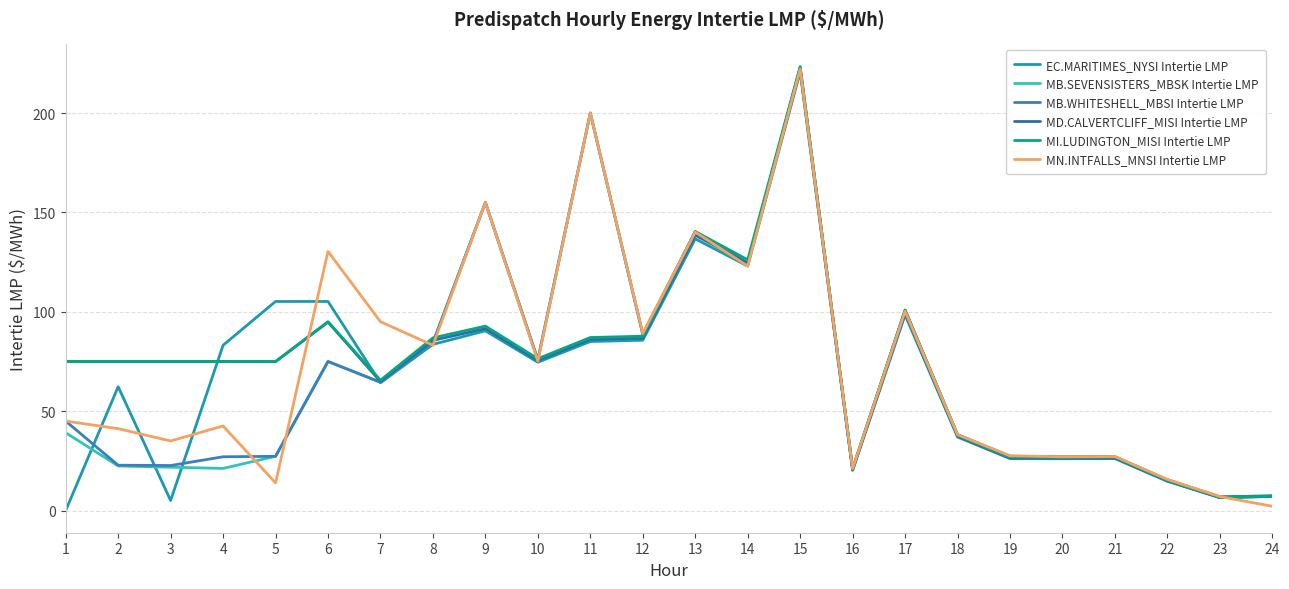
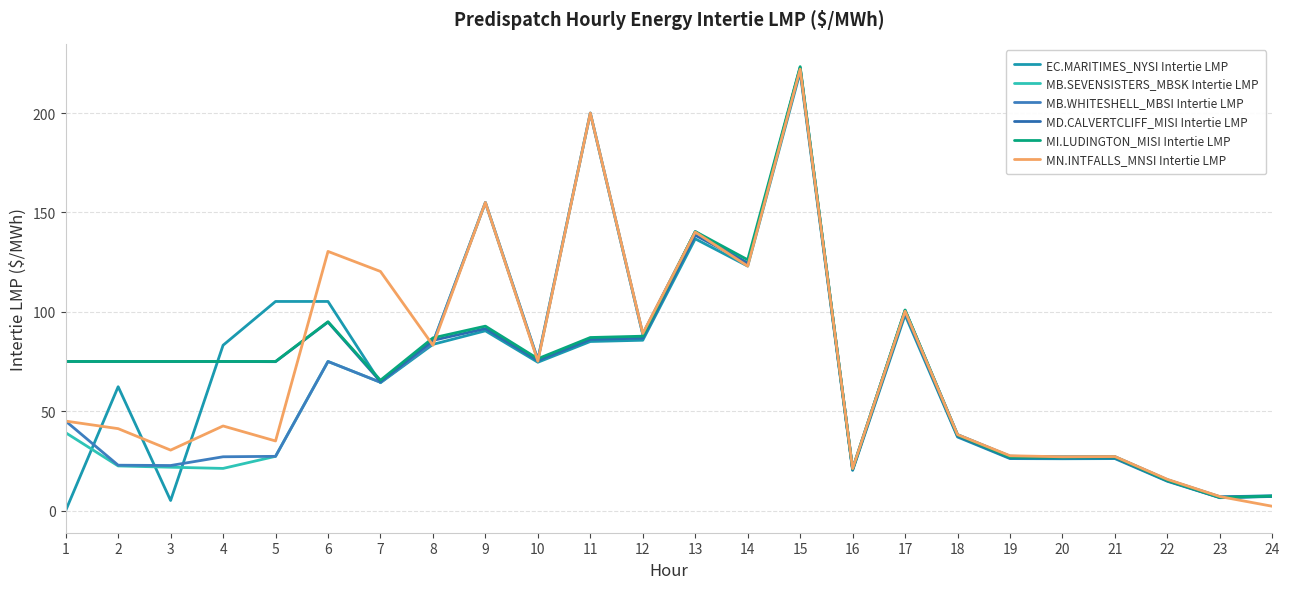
MN.INTFALLS_MNSI Intertie LMP, 3: 35 -> 30
MN.INTFALLS_MNSI Intertie LMP, 5: 14 -> 35
MN.INTFALLS_MNSI Intertie LMP, 7: 95 -> 120
